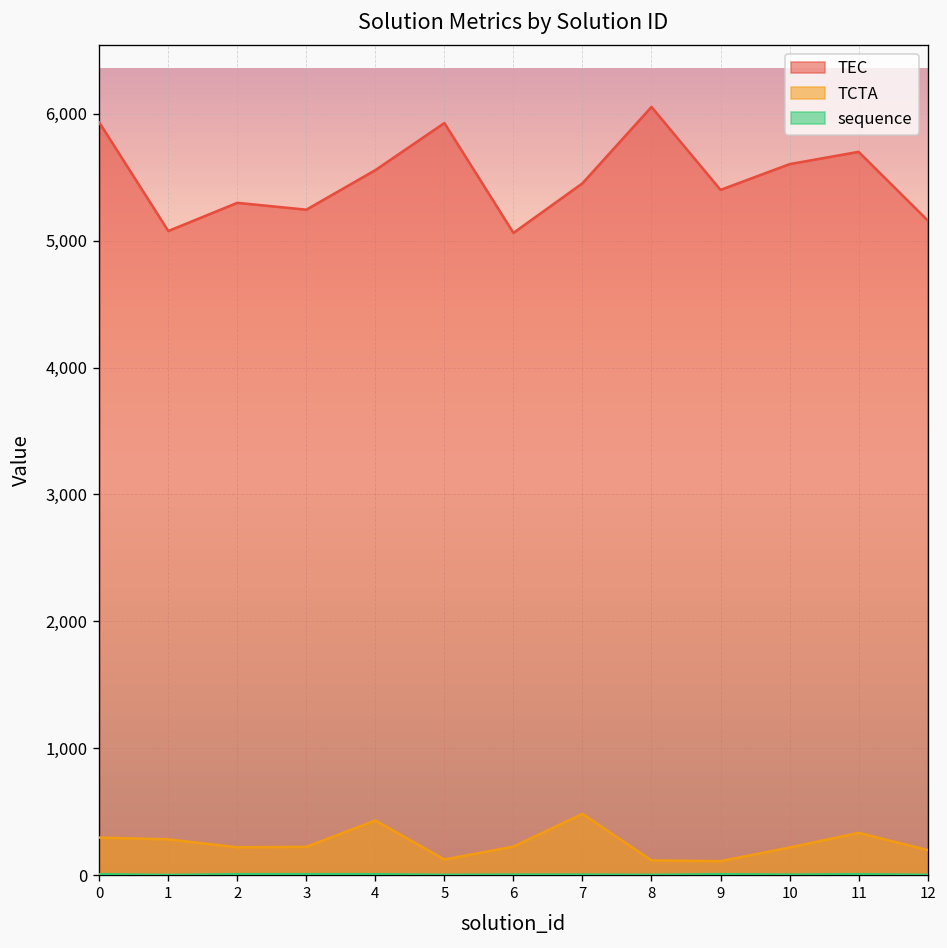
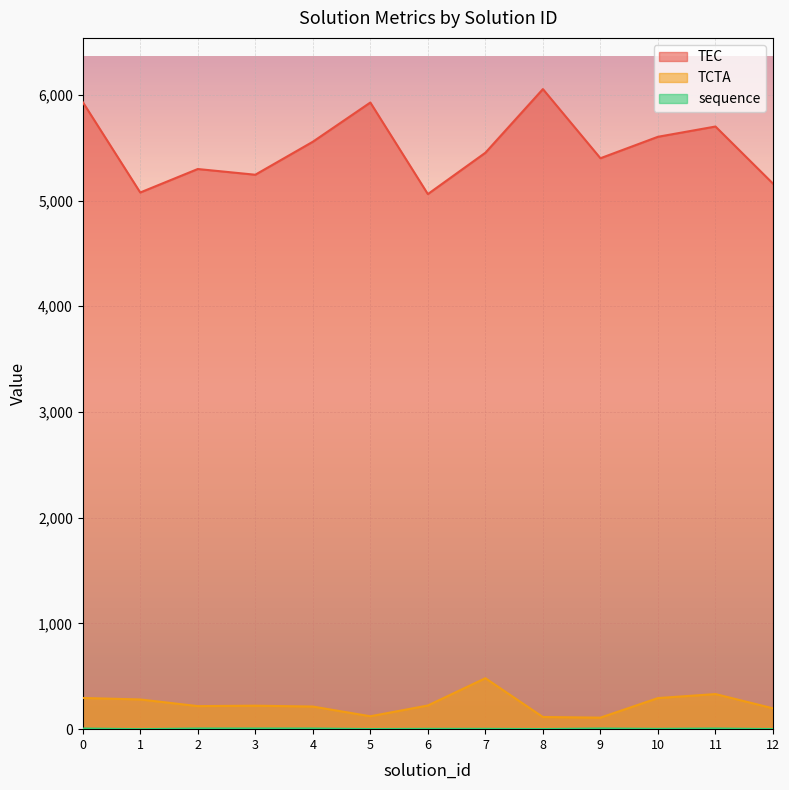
TCTA, 4: 430 -> 210
TCTA, 10: 220 -> 290
